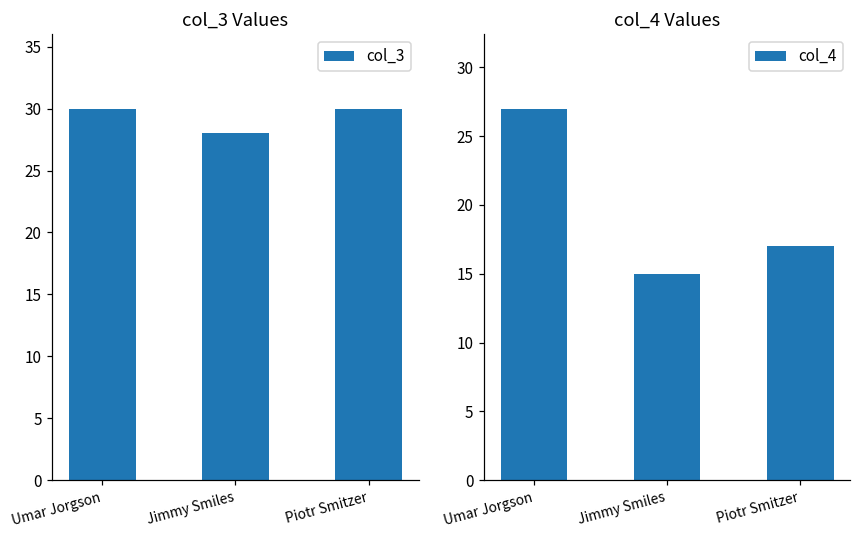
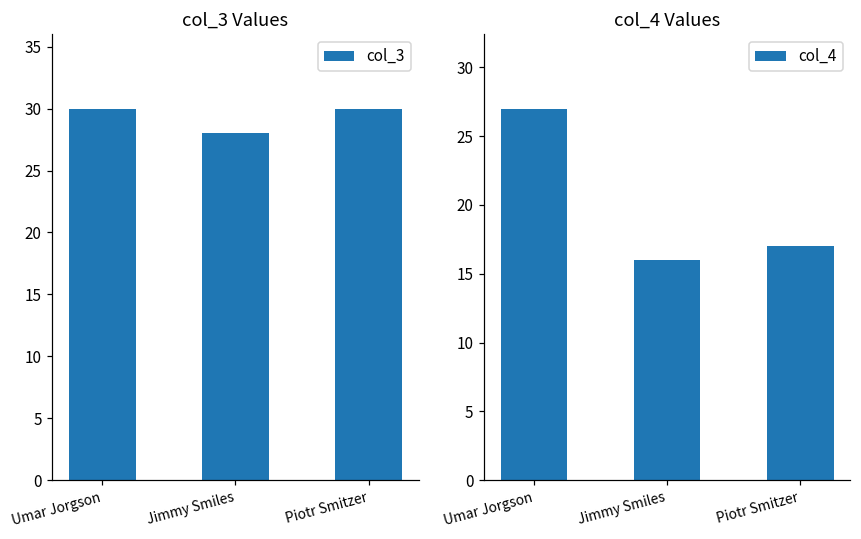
col_4 Values, Jimmy Smiles: 15 -> 16
